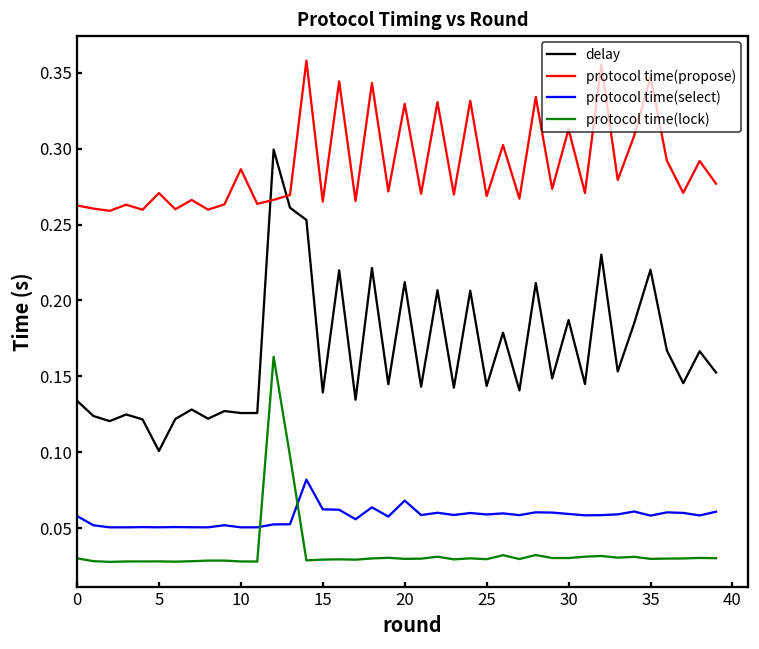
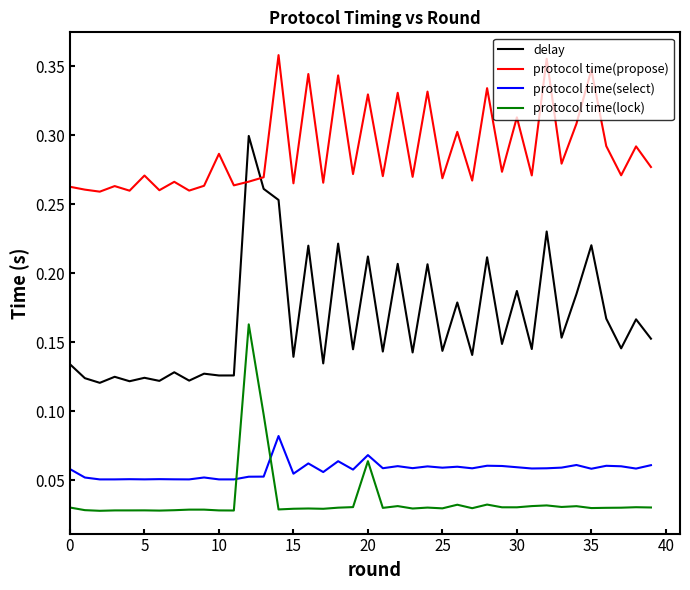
delay, 5: 0.101 -> 0.124
protocol time(select), 15: 0.062 -> 0.055
protocol time(lock), 20: 0.030 -> 0.064
